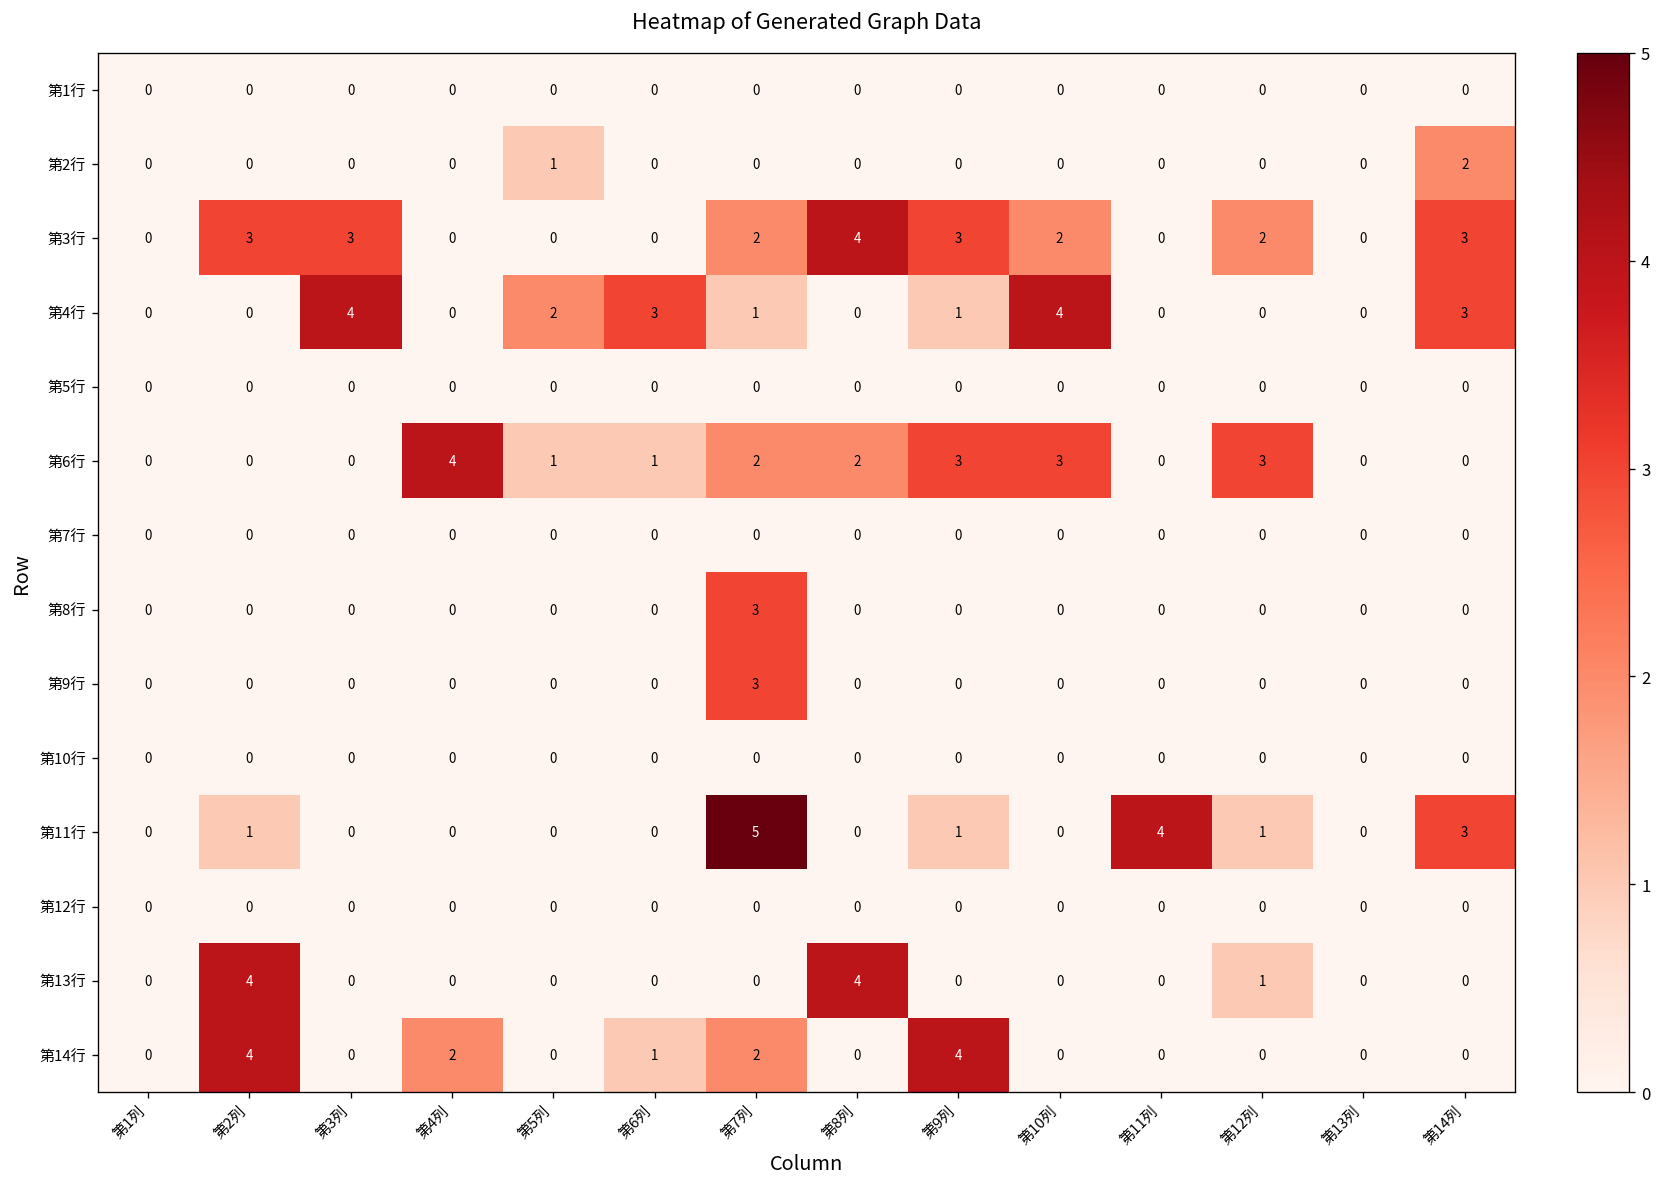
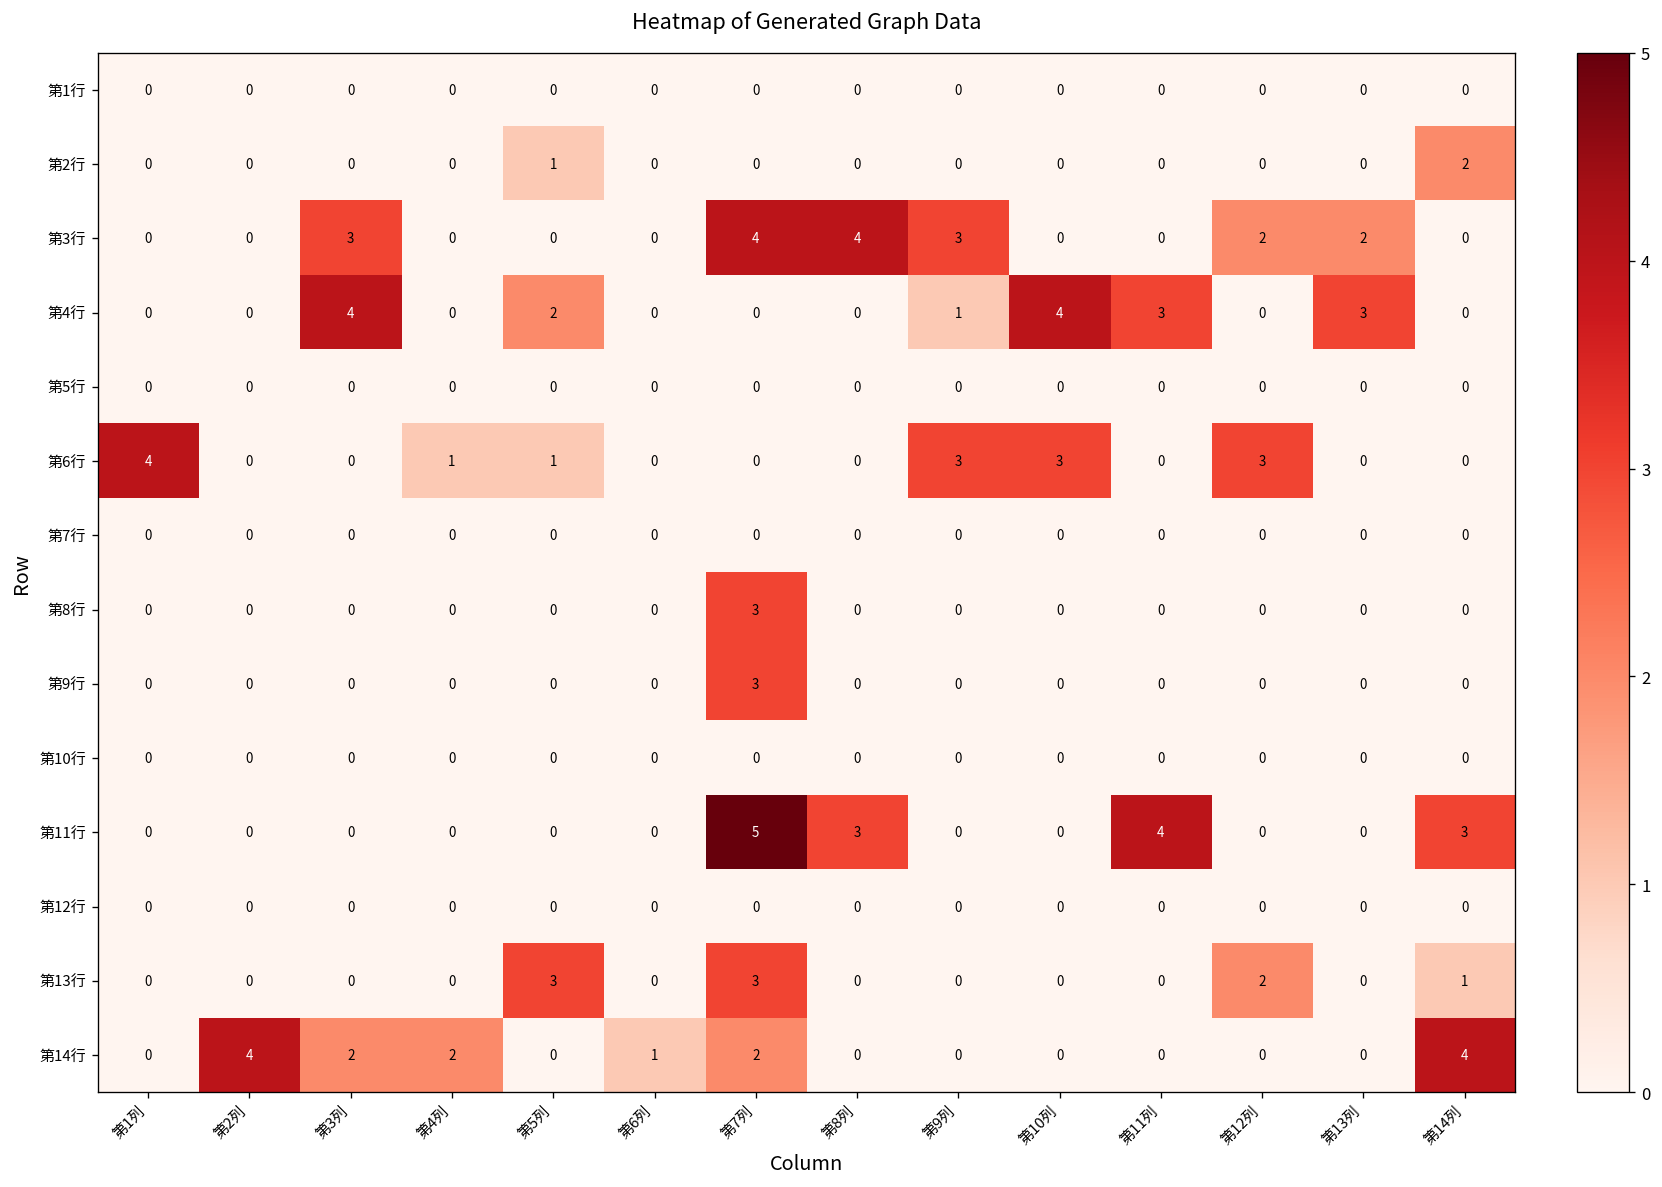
第3行, 第2列: 3 -> 0
第3行, 第7列: 2 -> 4
第3行, 第10列: 2 -> 0
第3行, 第13列: 0 -> 2
第3行, 第14列: 3 -> 0
第4行, 第6列: 3 -> 0
第4行, 第7列: 1 -> 0
第4行, 第11列: 0 -> 3
第4行, 第13列: 0 -> 3
第4行, 第14列: 3 -> 0
第6行, 第1列: 0 -> 4
第6行, 第4列: 4 -> 1
第6行, 第6列: 1 -> 0
第6行, 第7列: 2 -> 0
第6行, 第8列: 2 -> 0
第11行, 第2列: 1 -> 0
第11行, 第8列: 0 -> 3
第11行, 第9列: 1 -> 0
第11行, 第12列: 1 -> 0
第13行, 第2列: 4 -> 0
第13行, 第5列: 0 -> 3
第13行, 第7列: 0 -> 3
第13行, 第8列: 4 -> 0
第13行, 第12列: 1 -> 2
第13行, 第14列: 0 -> 1
第14行, 第3列: 0 -> 2
第14行, 第9列: 4 -> 0
第14行, 第14列: 0 -> 4
